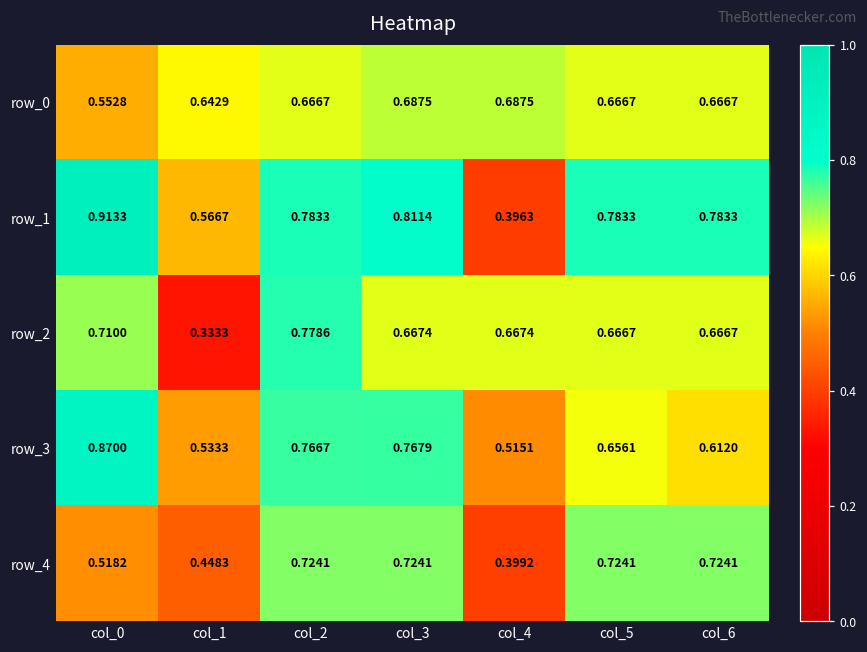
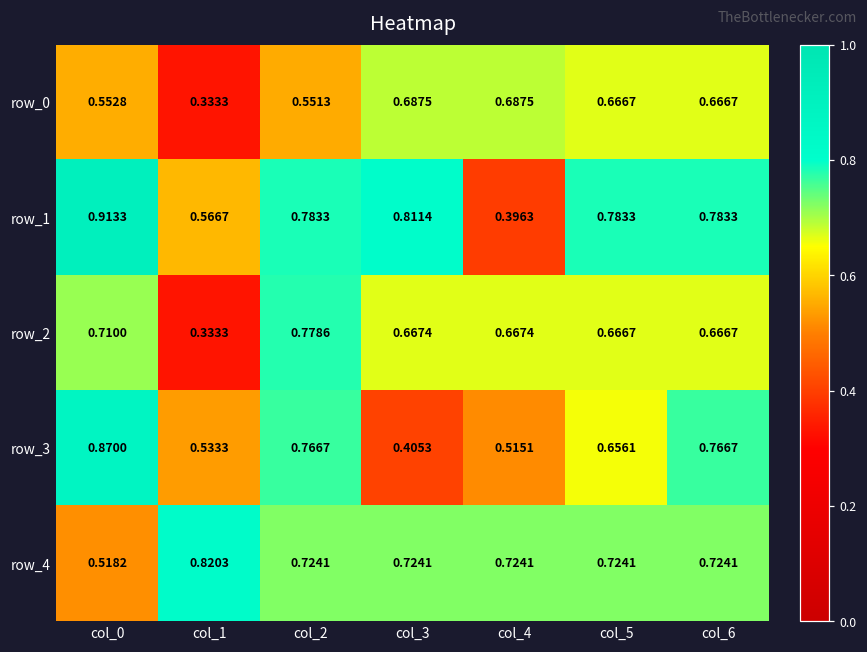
row_0, col_1: 0.6429 -> 0.3333
row_0, col_2: 0.6667 -> 0.5513
row_3, col_3: 0.7679 -> 0.4053
row_3, col_6: 0.6120 -> 0.7667
row_4, col_1: 0.4483 -> 0.8203
row_4, col_4: 0.3992 -> 0.7241
